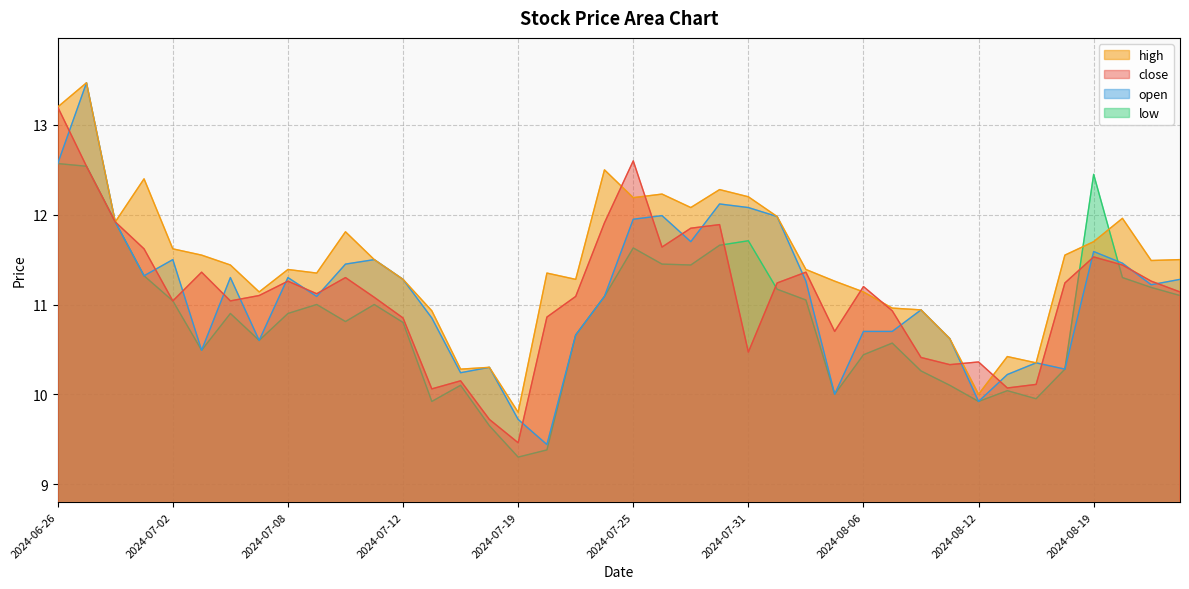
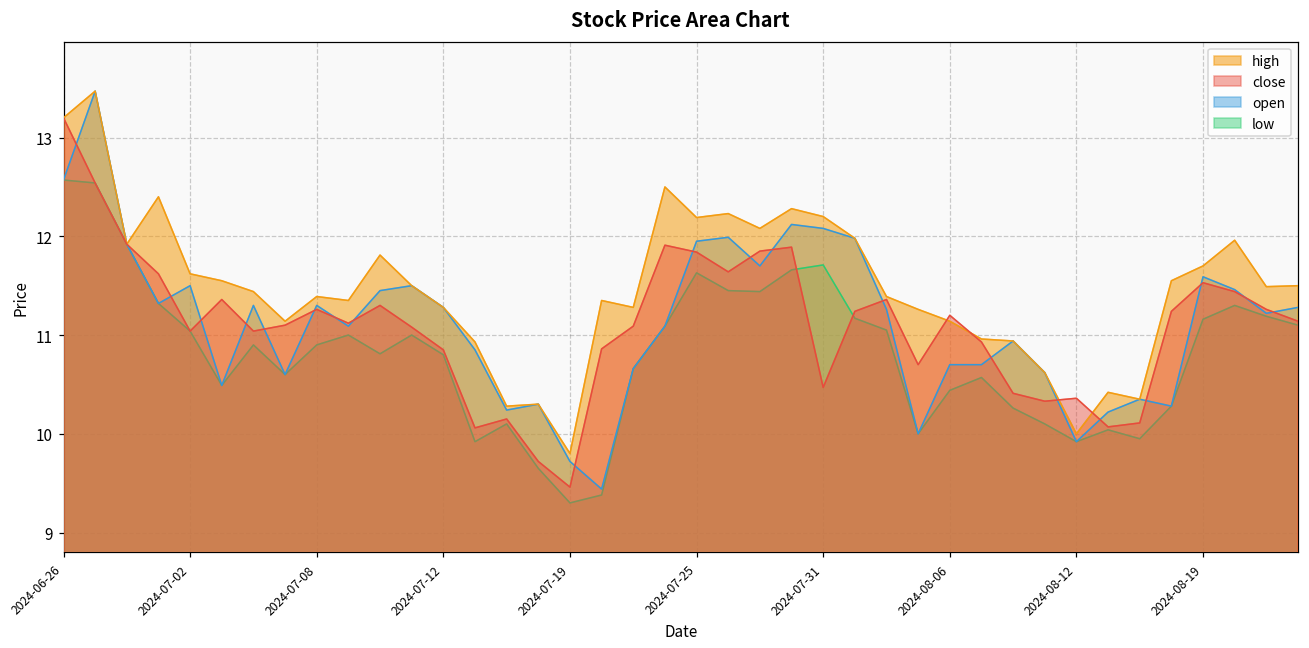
close, 2024-07-25: 12.6 -> 11.8
low, 2024-08-19: 12.5 -> 11.2
